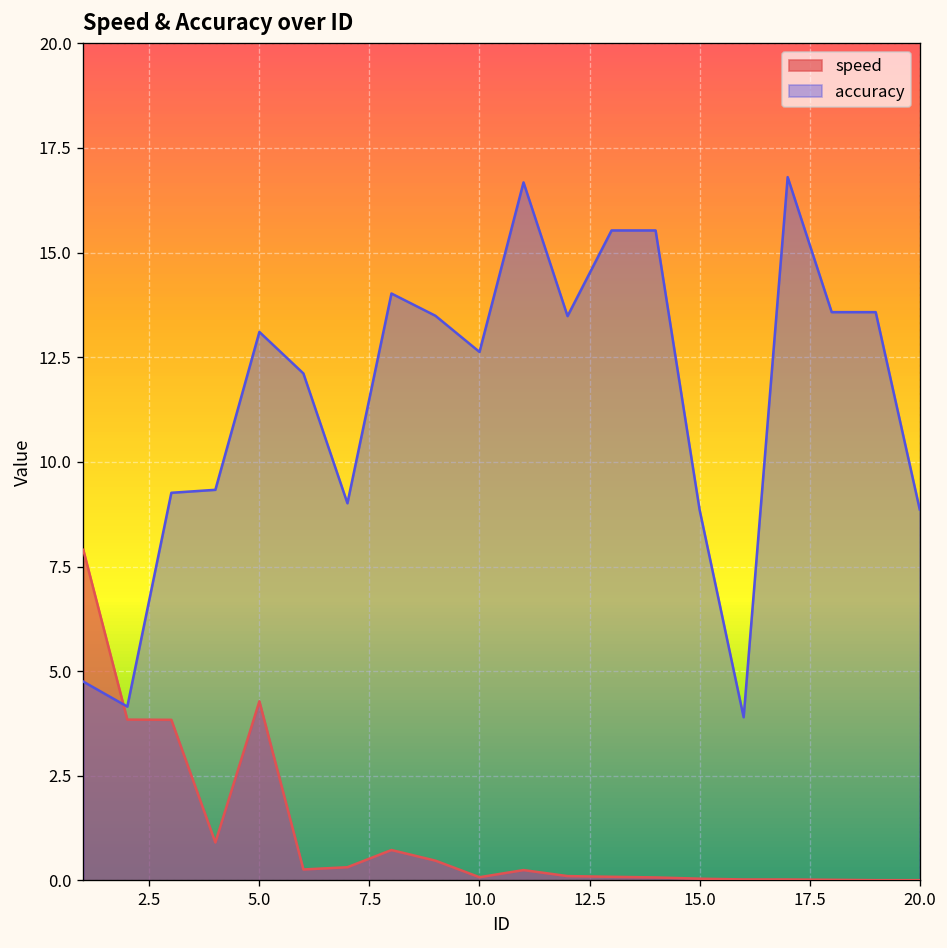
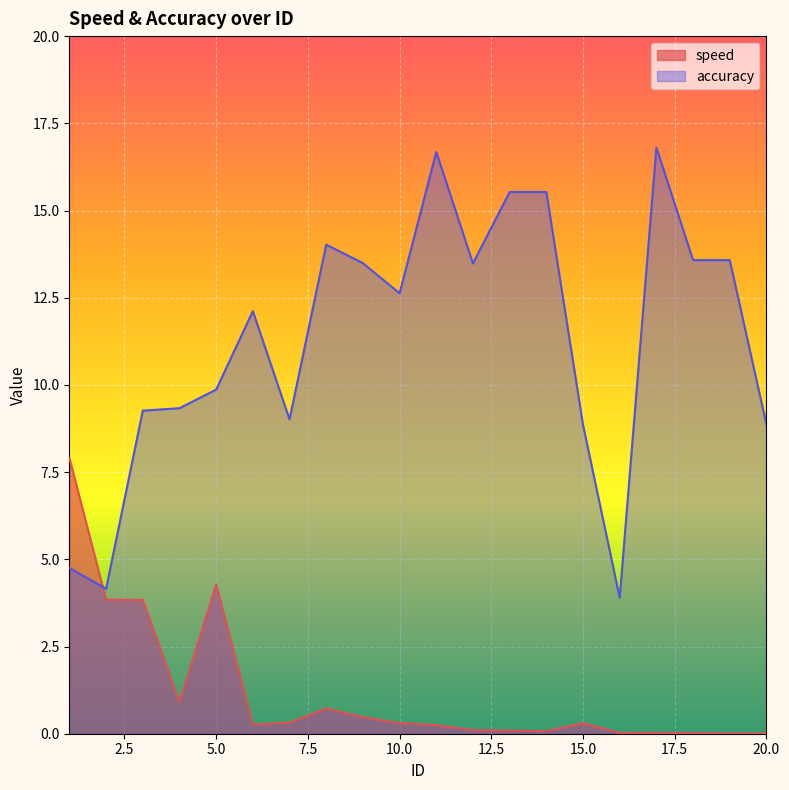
accuracy, 5.0: 13.1 -> 9.9
speed, 10.0: 0.1 -> 0.3
speed, 15.0: 0.0 -> 0.3
